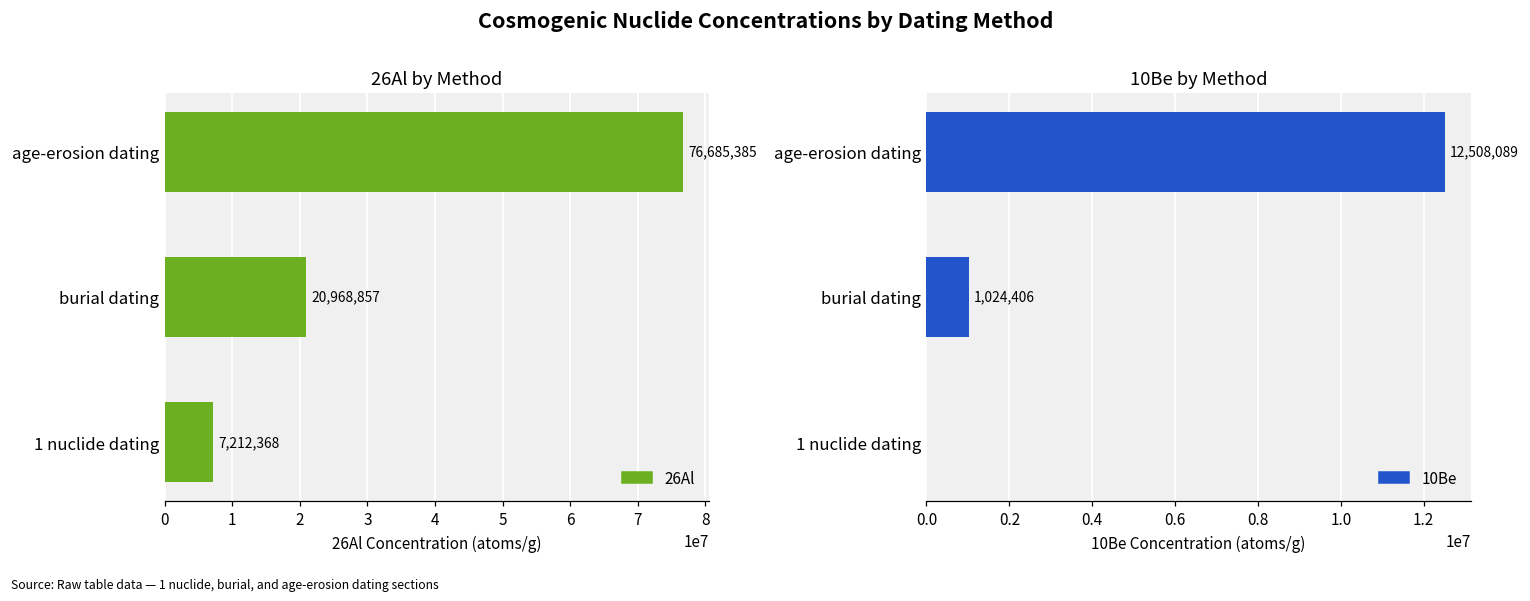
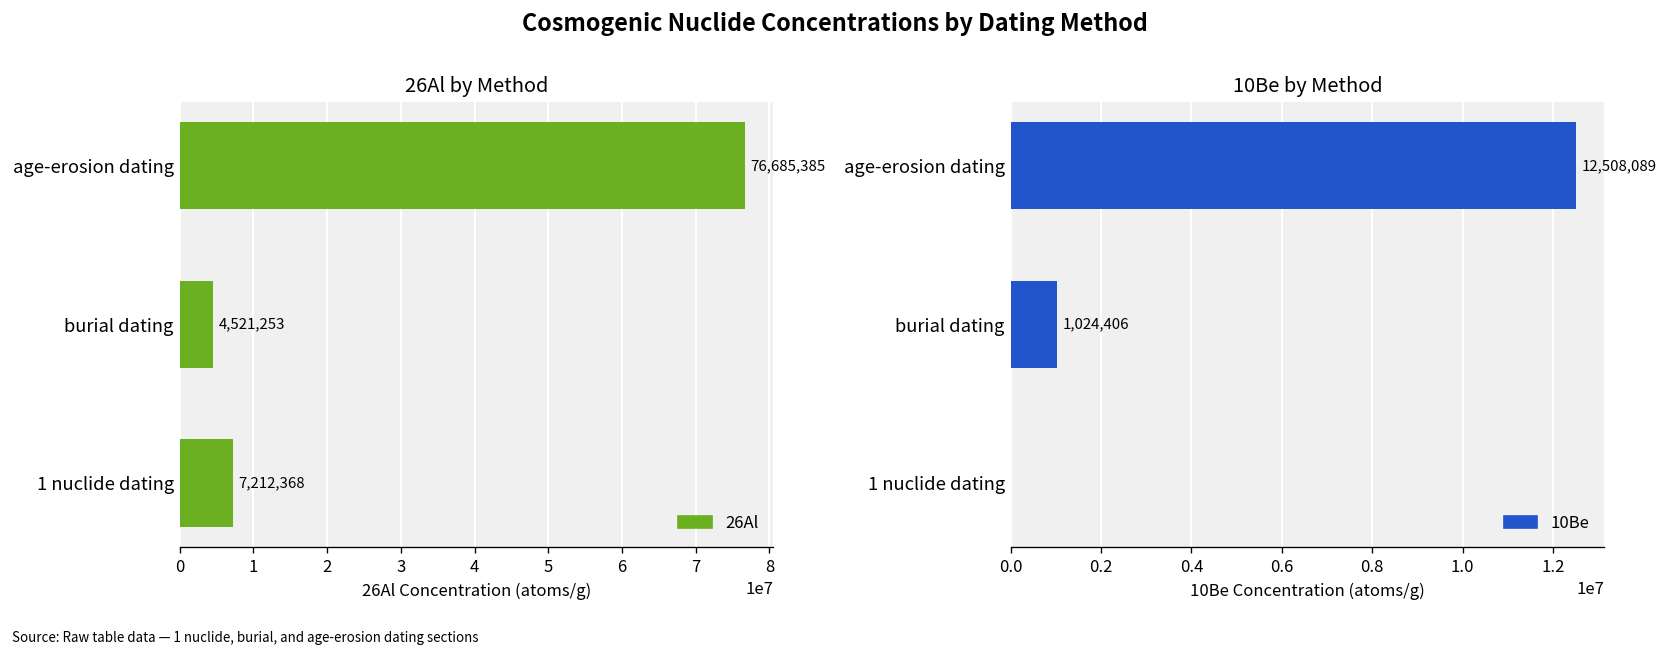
26Al by Method, burial dating: 20,968,857 -> 4,521,253
